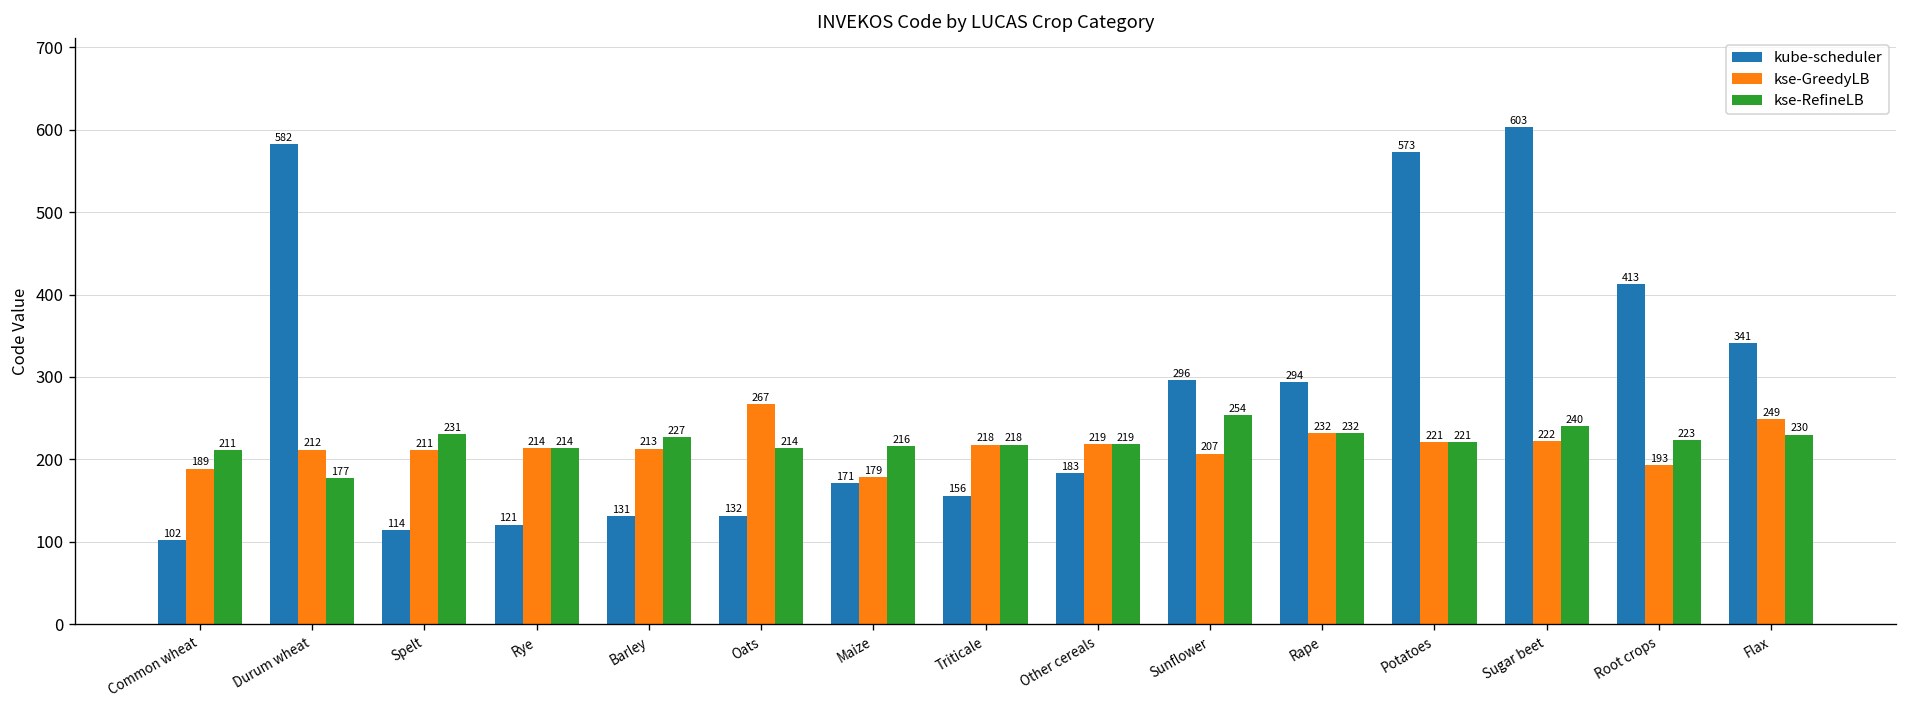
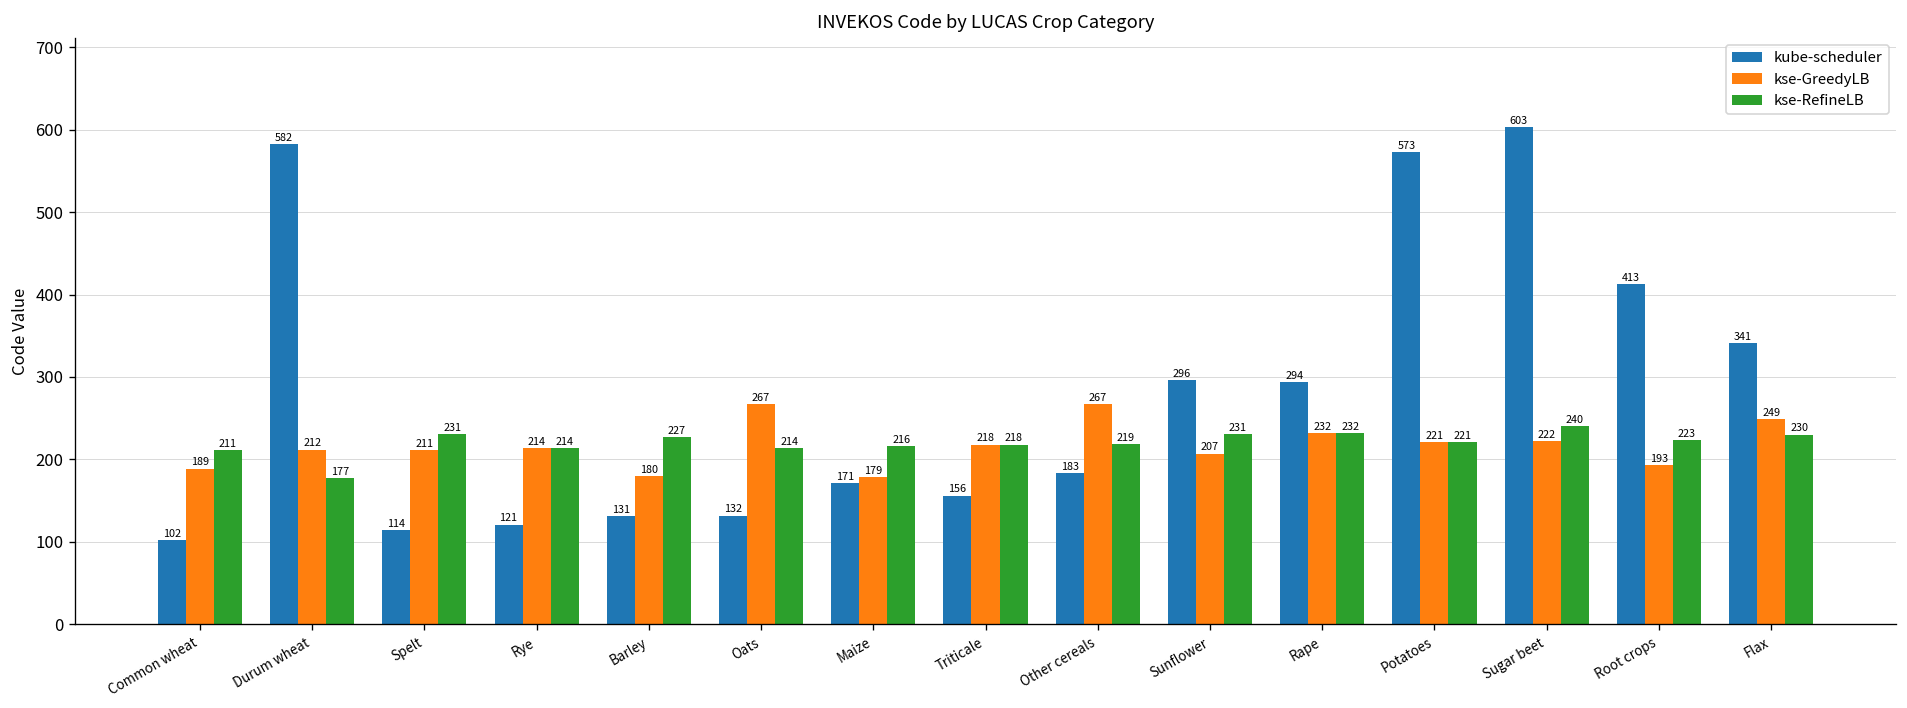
kse-GreedyLB, Barley: 213 -> 180
kse-GreedyLB, Other cereals: 219 -> 267
kse-RefineLB, Sunflower: 254 -> 231
